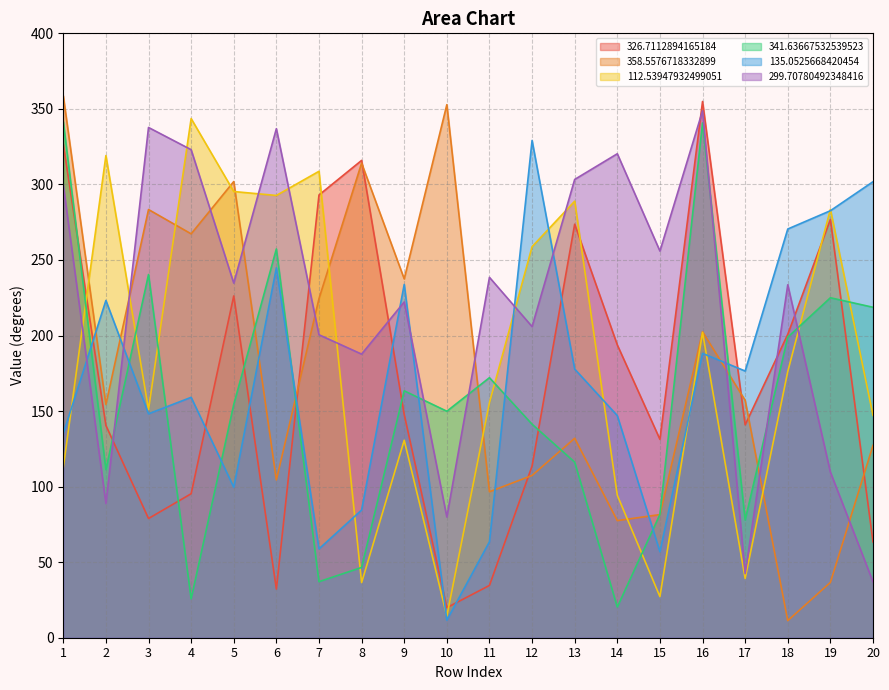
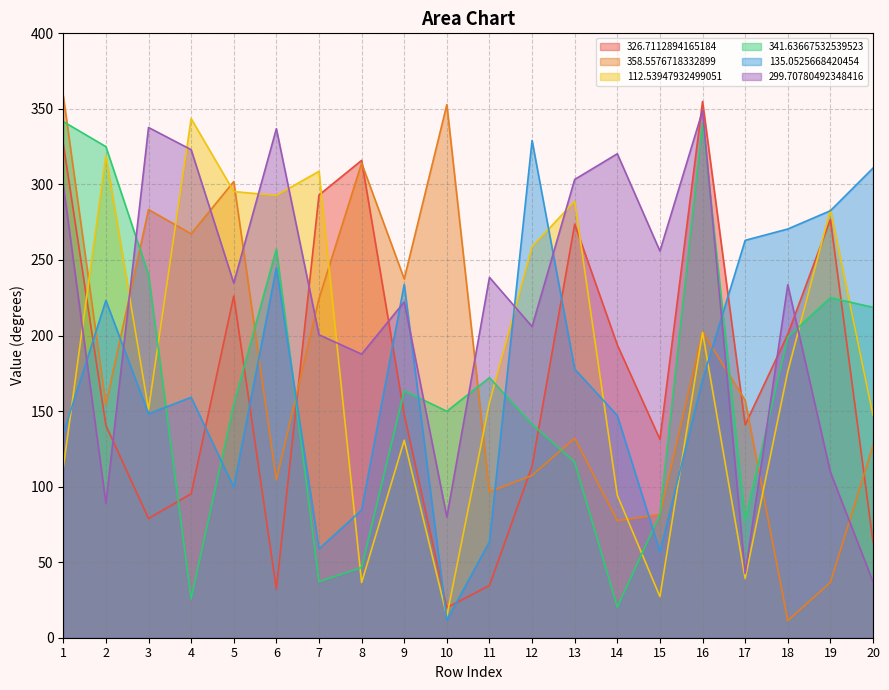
341.63667532539523, 2: 111 -> 325
135.0525668420454, 16: 188 -> 171
135.0525668420454, 17: 177 -> 263
135.0525668420454, 20: 302 -> 311
